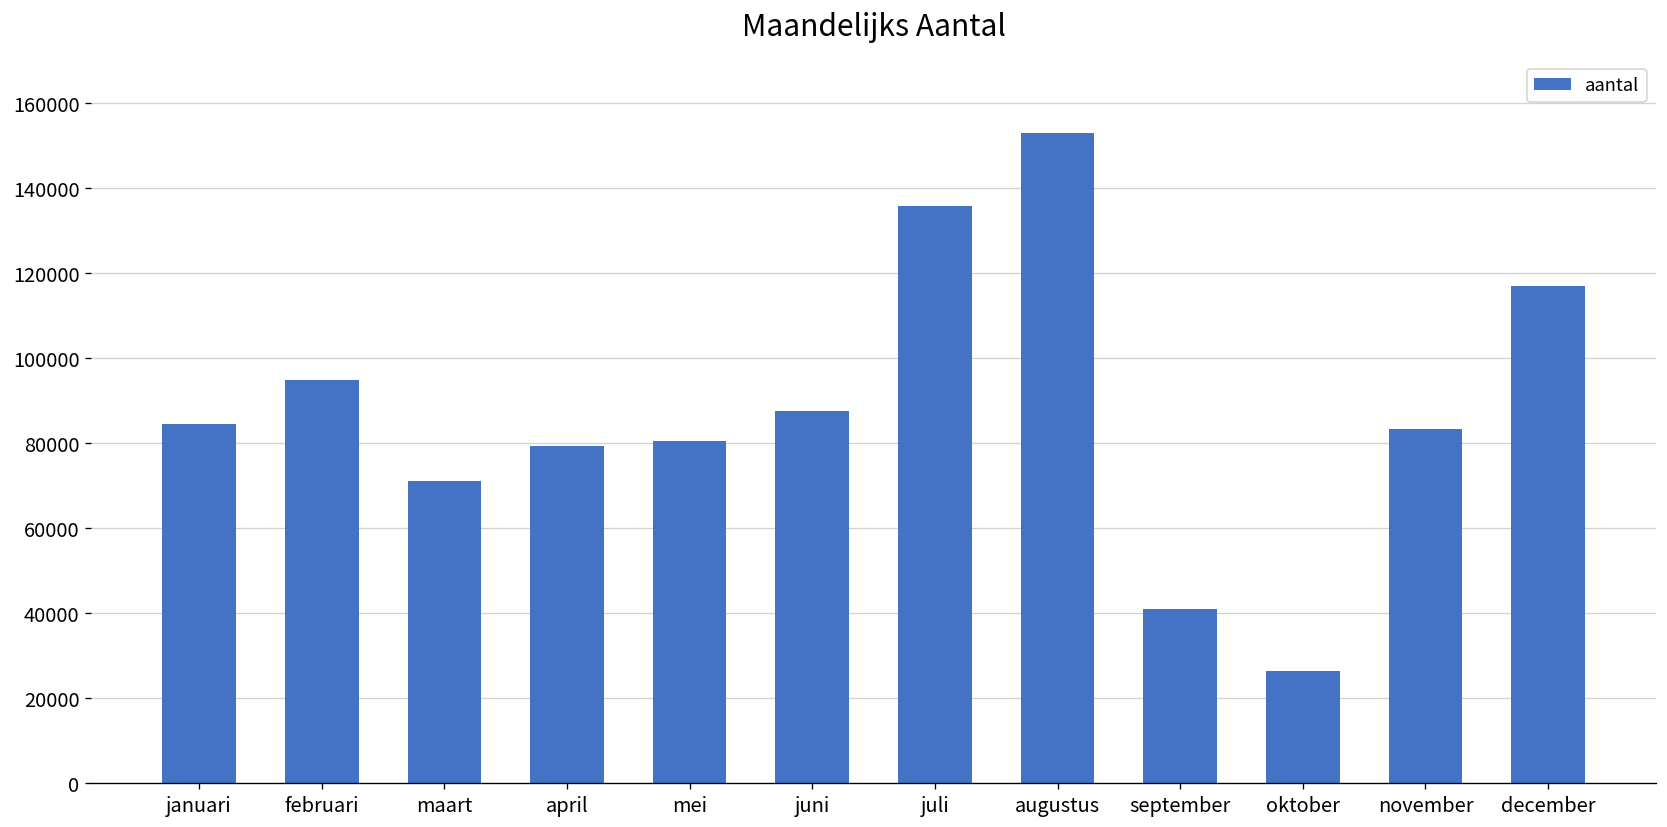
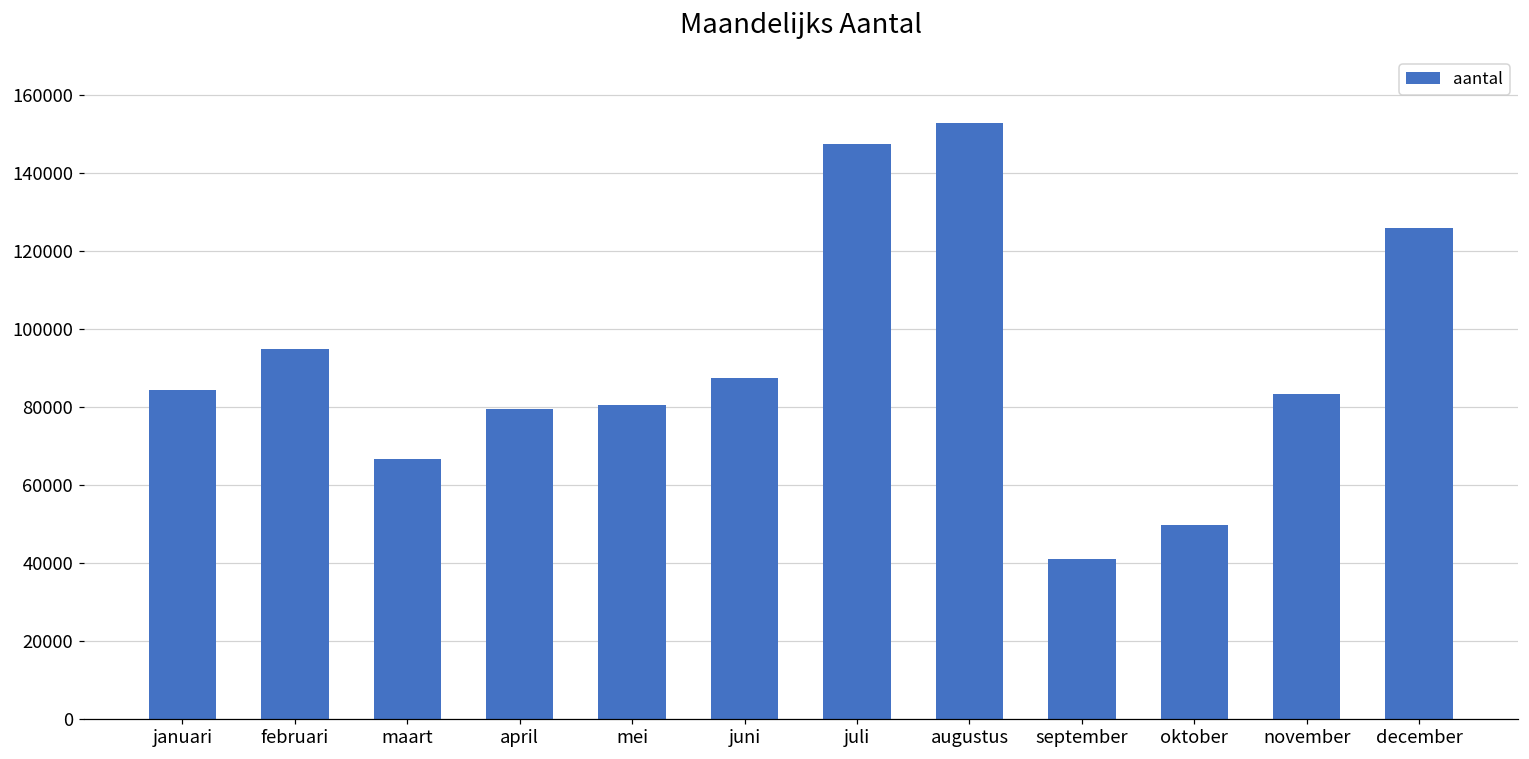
maart: 71000 -> 67000
juli: 136000 -> 147000
oktober: 26000 -> 50000
december: 117000 -> 126000
